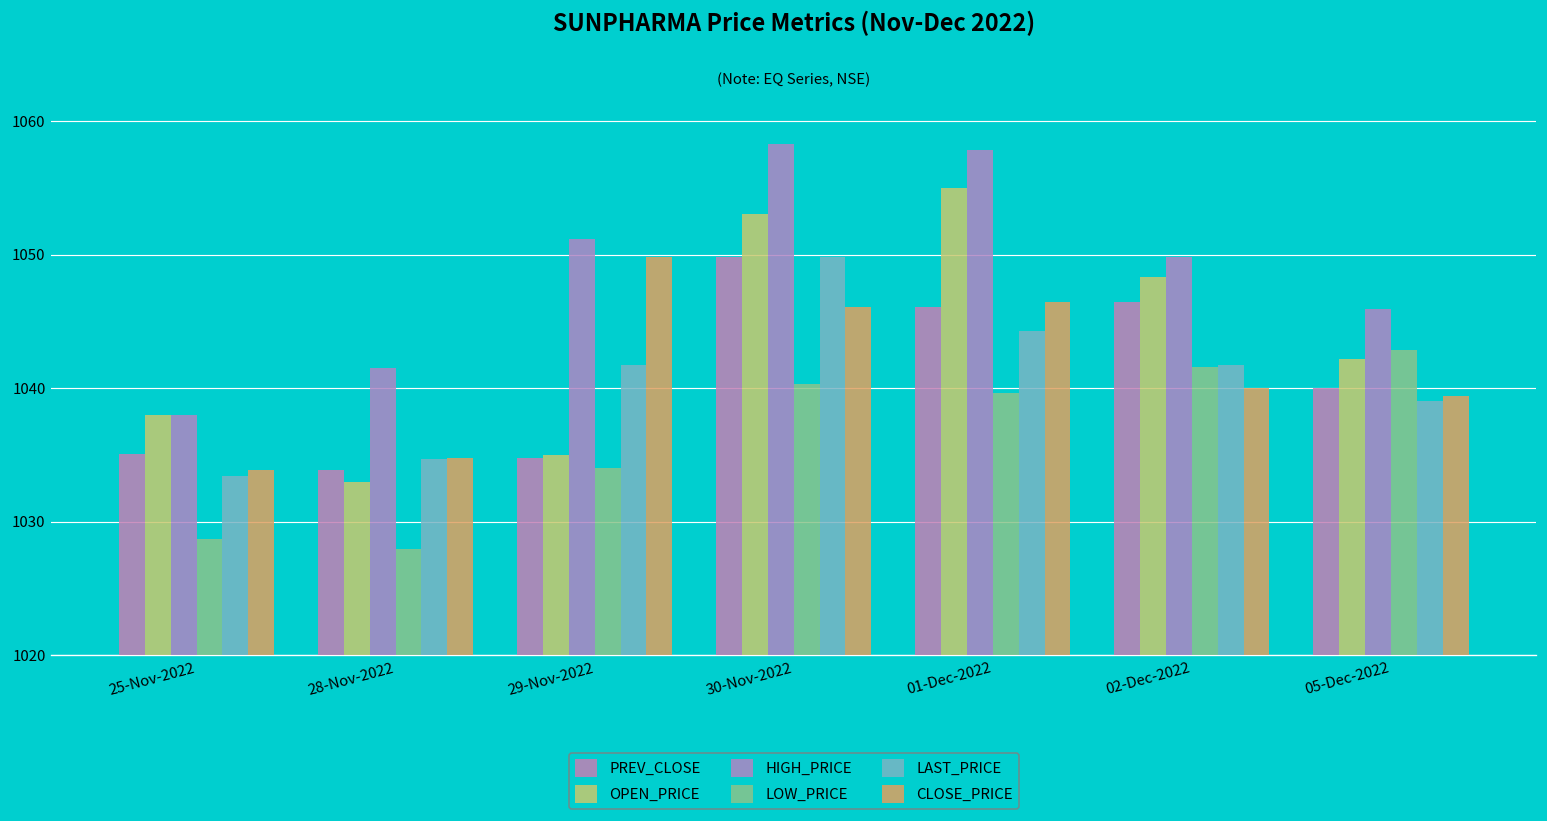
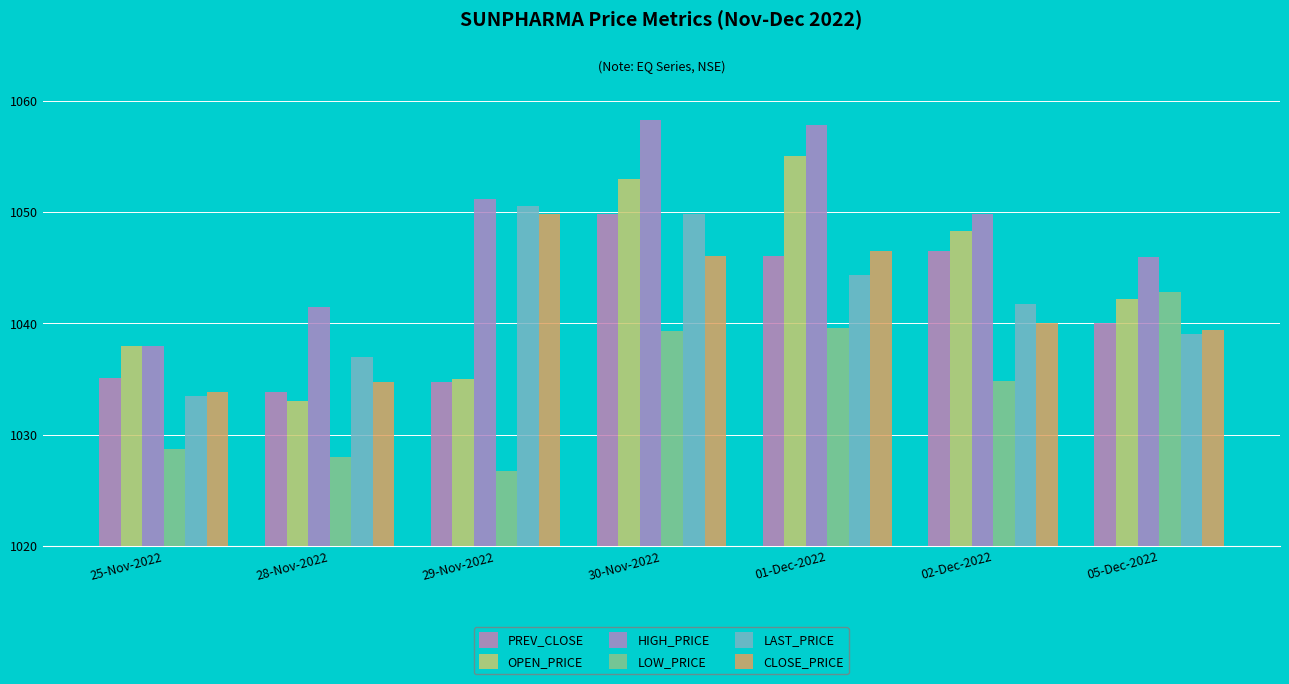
LAST_PRICE, 28-Nov-2022: 1034.7 -> 1037.0
LOW_PRICE, 29-Nov-2022: 1034.0 -> 1026.7
LAST_PRICE, 29-Nov-2022: 1041.7 -> 1050.5
LOW_PRICE, 30-Nov-2022: 1040.3 -> 1039.4
LOW_PRICE, 02-Dec-2022: 1041.6 -> 1034.8
